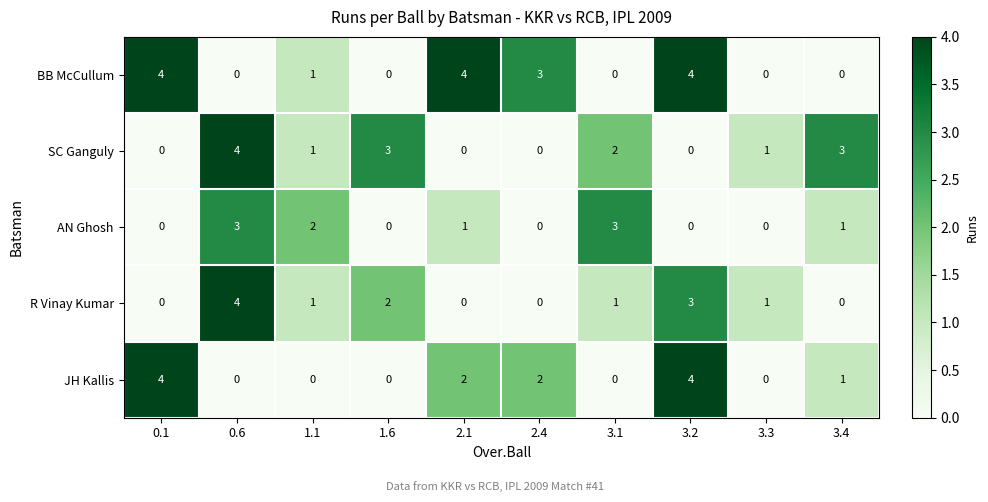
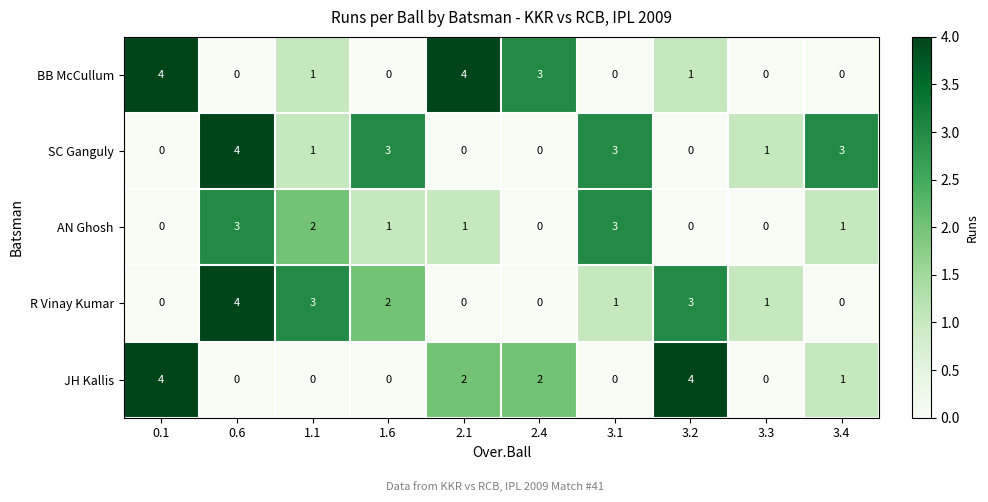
BB McCullum, 3.2: 4 -> 1
SC Ganguly, 3.1: 2 -> 3
AN Ghosh, 1.6: 0 -> 1
R Vinay Kumar, 1.1: 1 -> 3
